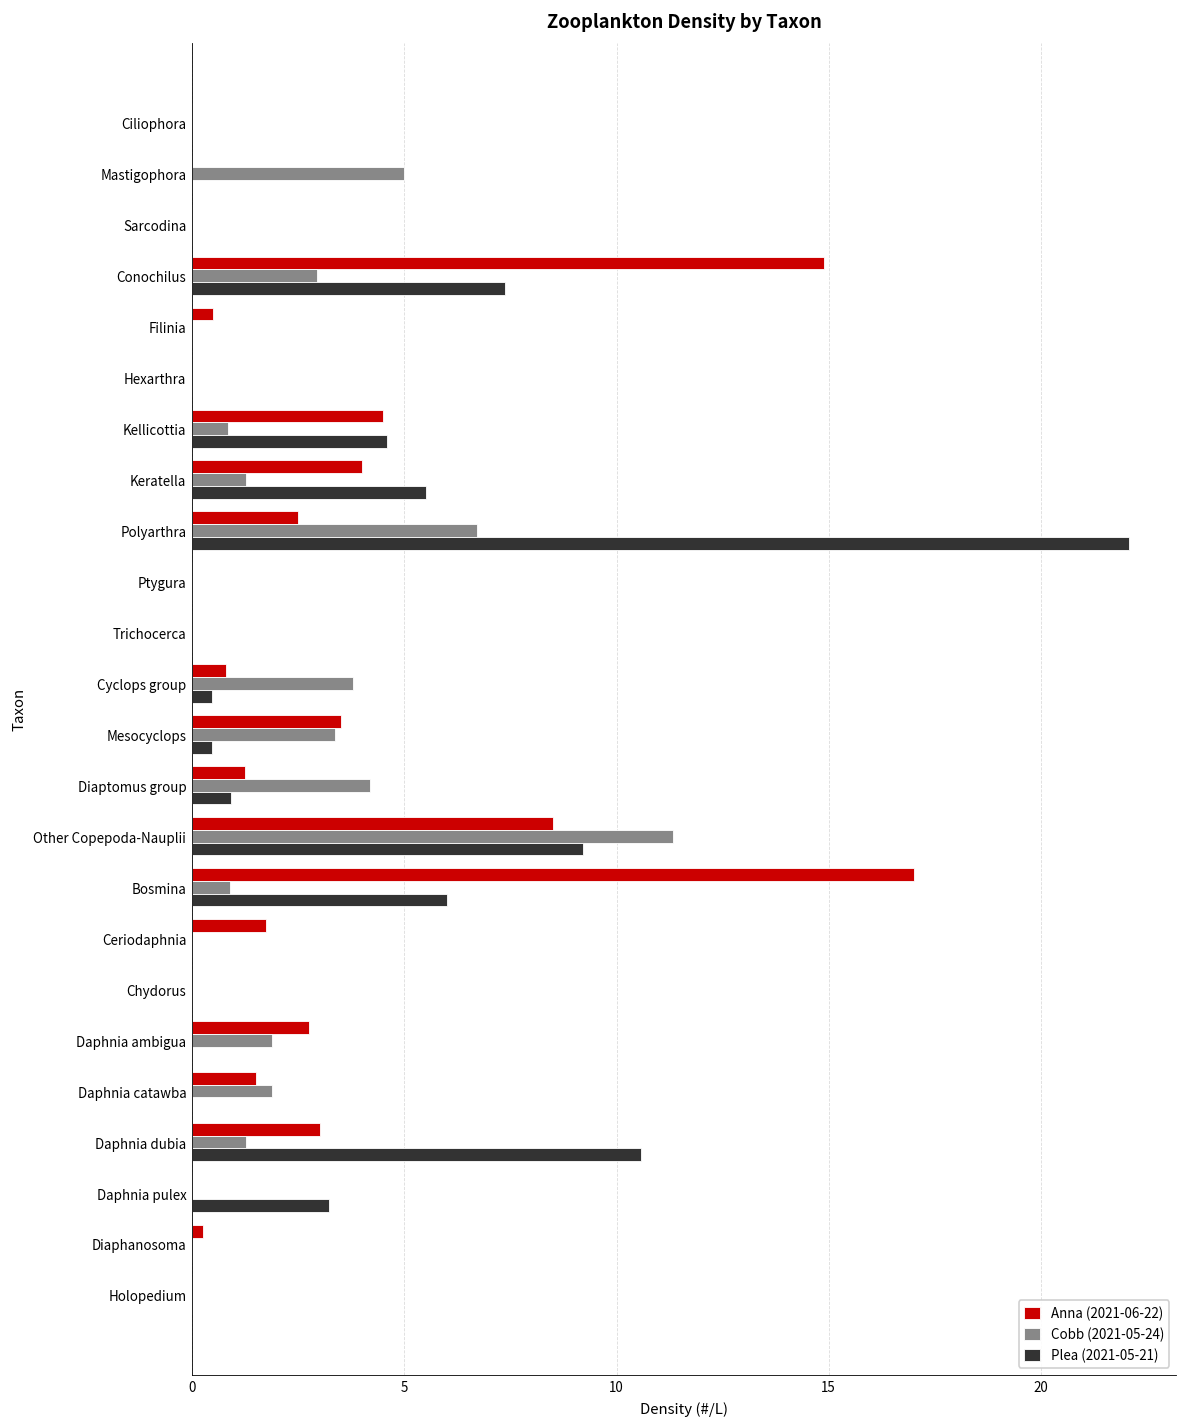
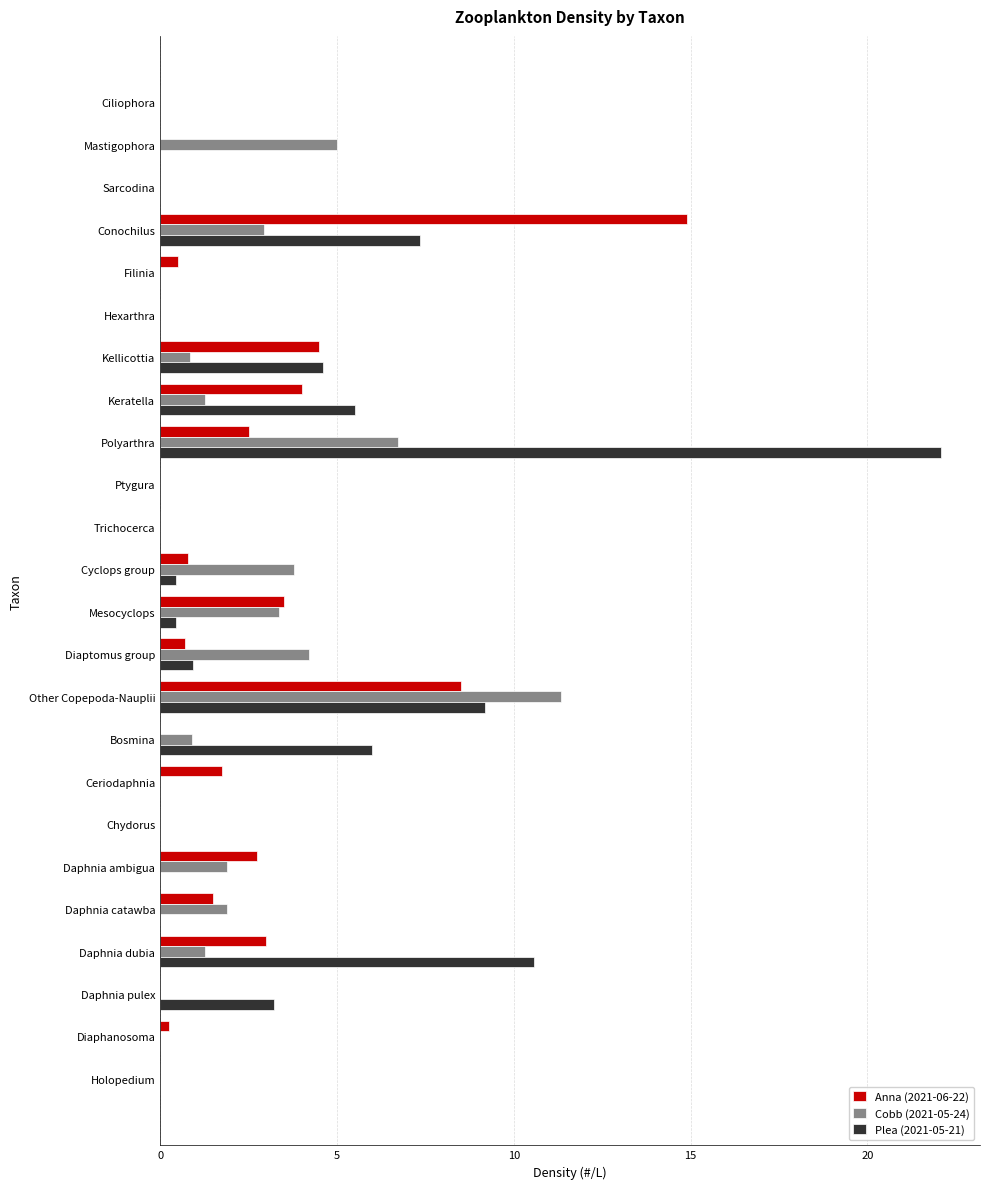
Anna (2021-06-22), Diaptomus group: 1.3 -> 0.7
Anna (2021-06-22), Bosmina: 17 -> 0
